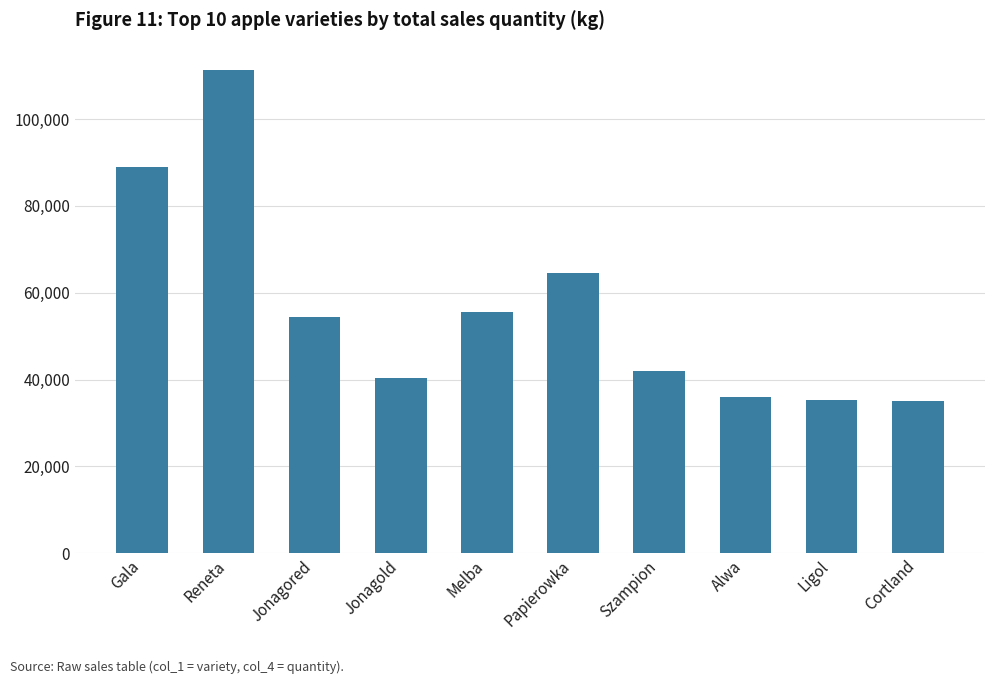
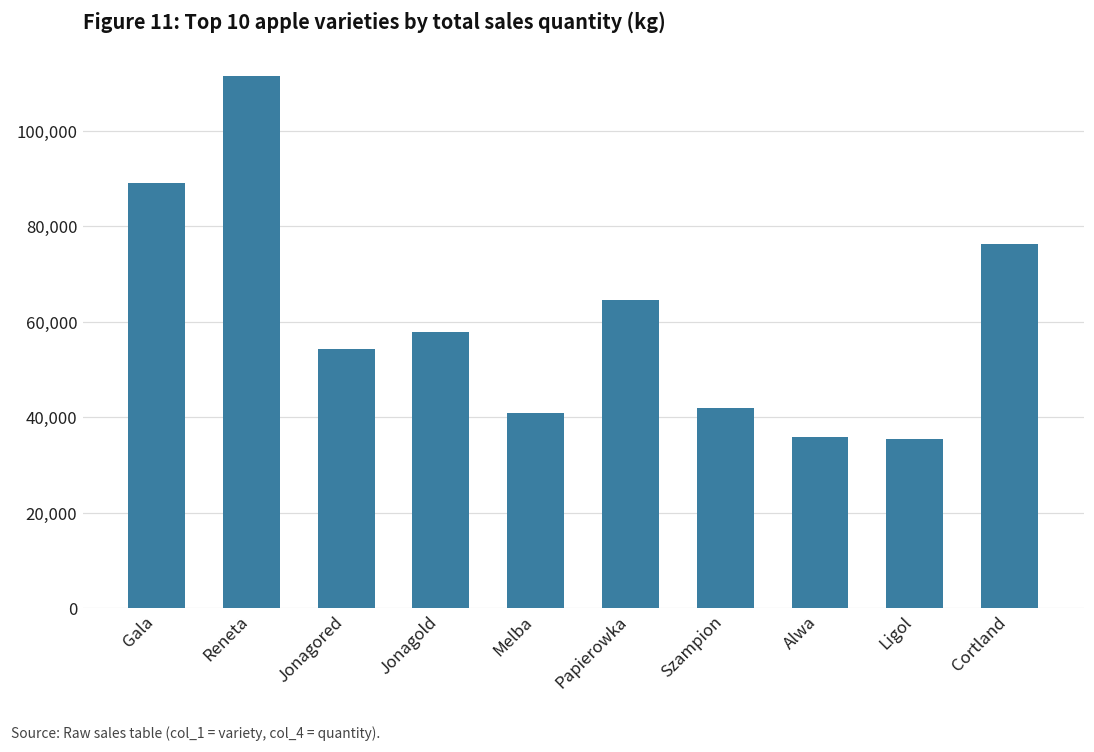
Jonagold: 40,000 -> 58,000
Melba: 56,000 -> 41,000
Cortland: 35,000 -> 76,000
